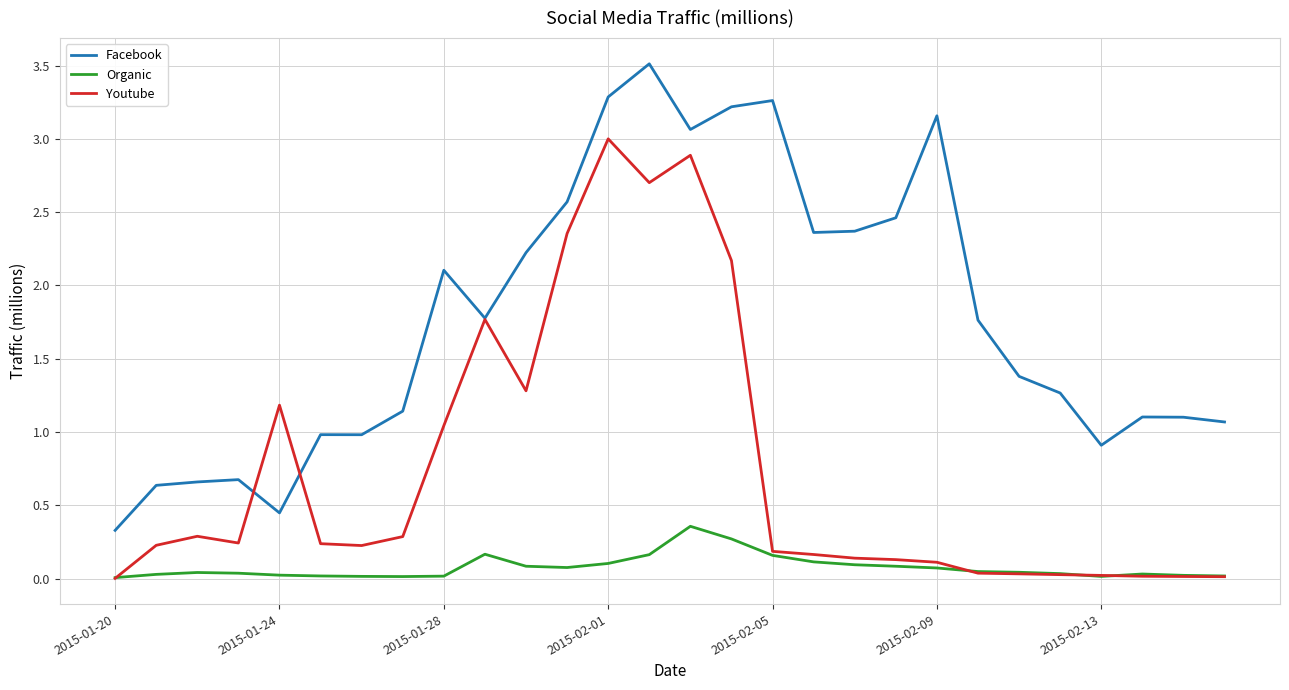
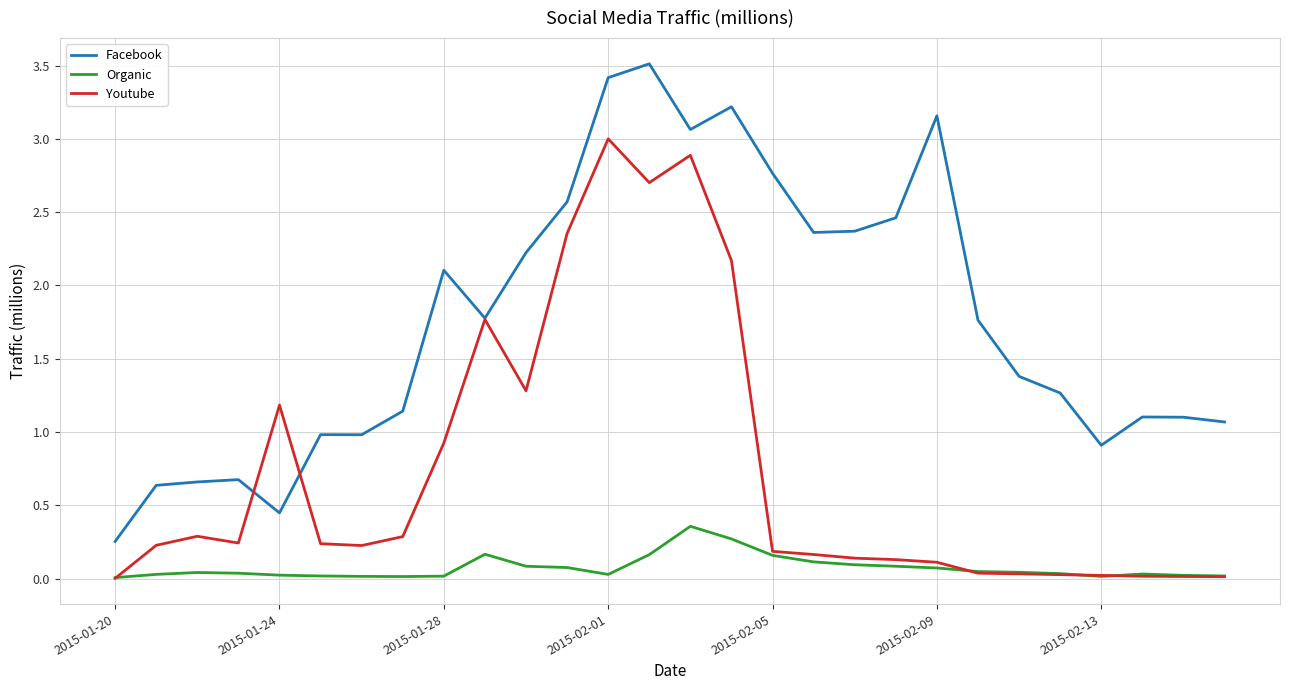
Facebook, 2015-01-20: 0.33 -> 0.25
Youtube, 2015-01-28: 1.04 -> 0.92
Facebook, 2015-02-01: 3.29 -> 3.42
Organic, 2015-02-01: 0.10 -> 0.03
Facebook, 2015-02-05: 3.26 -> 2.77
